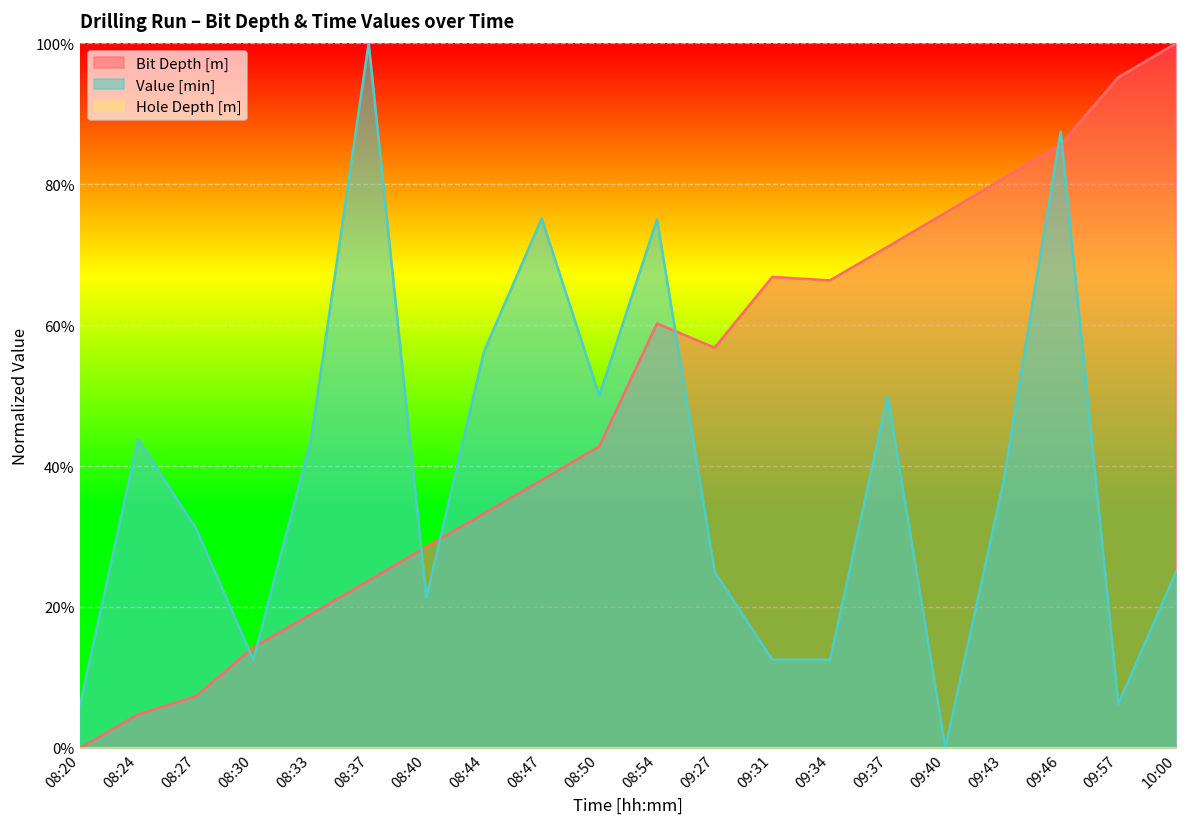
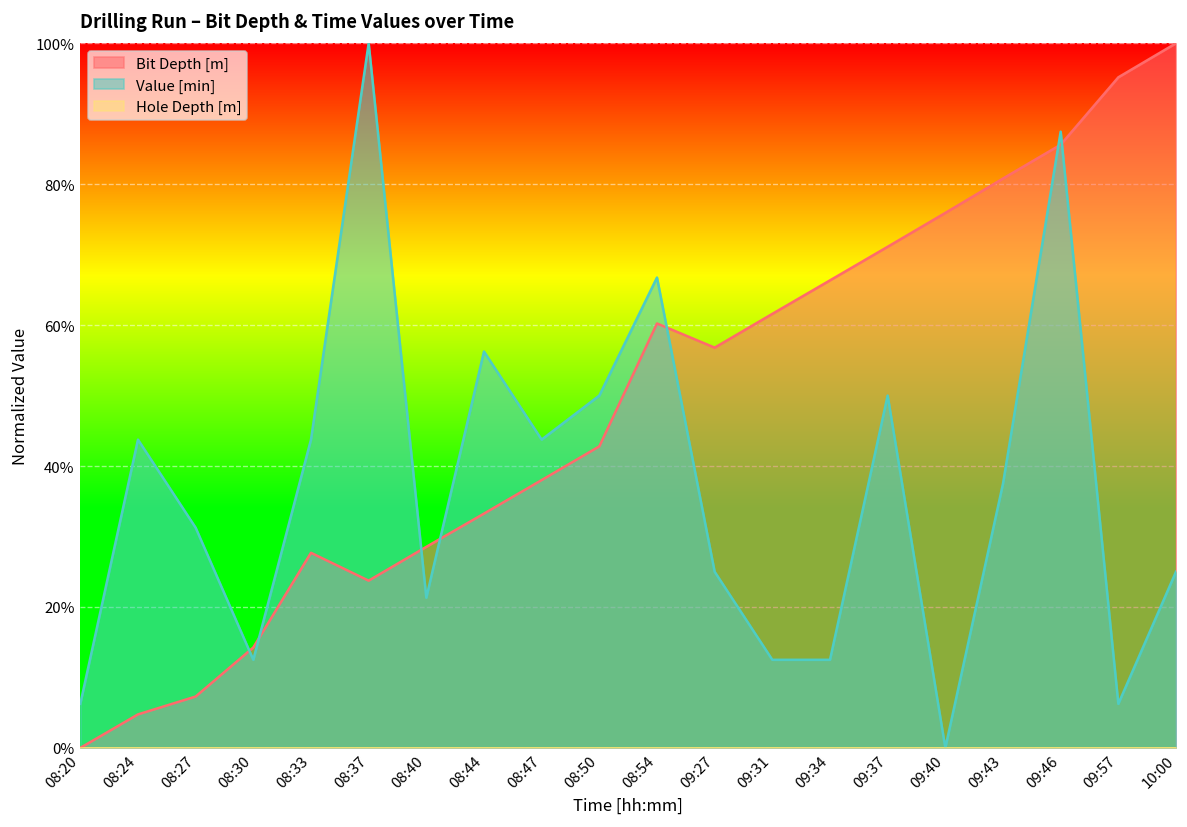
Bit Depth [m], 08:33: 19% -> 28%
Value [min], 08:47: 75% -> 44%
Value [min], 08:54: 75% -> 67%
Bit Depth [m], 09:31: 67% -> 62%
